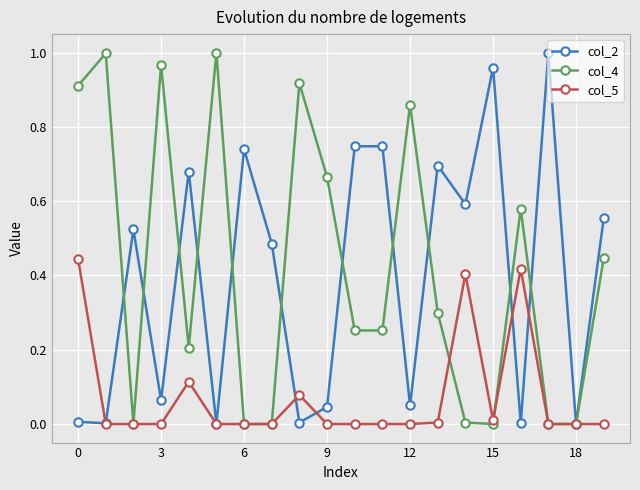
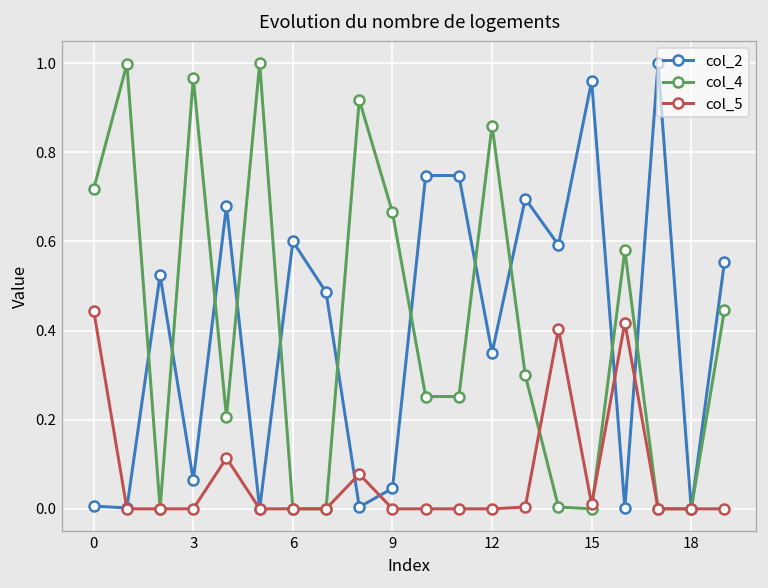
col_4, 0: 0.91 -> 0.72
col_2, 6: 0.74 -> 0.60
col_2, 12: 0.05 -> 0.35
